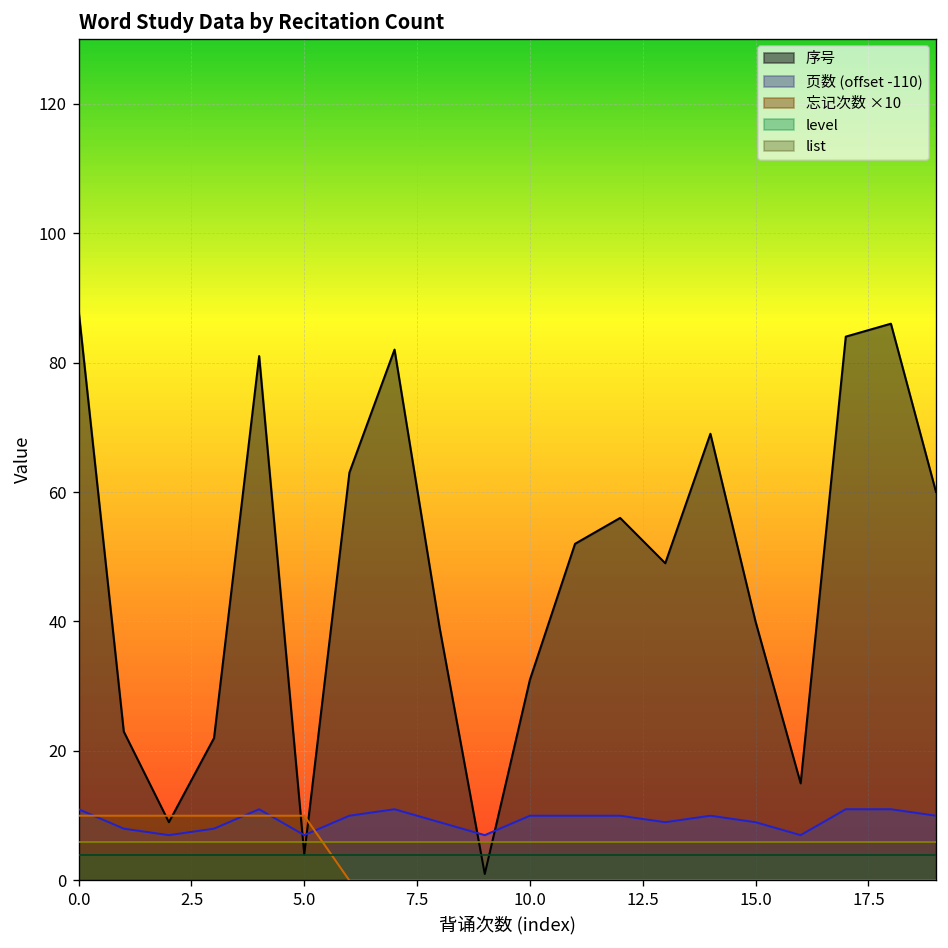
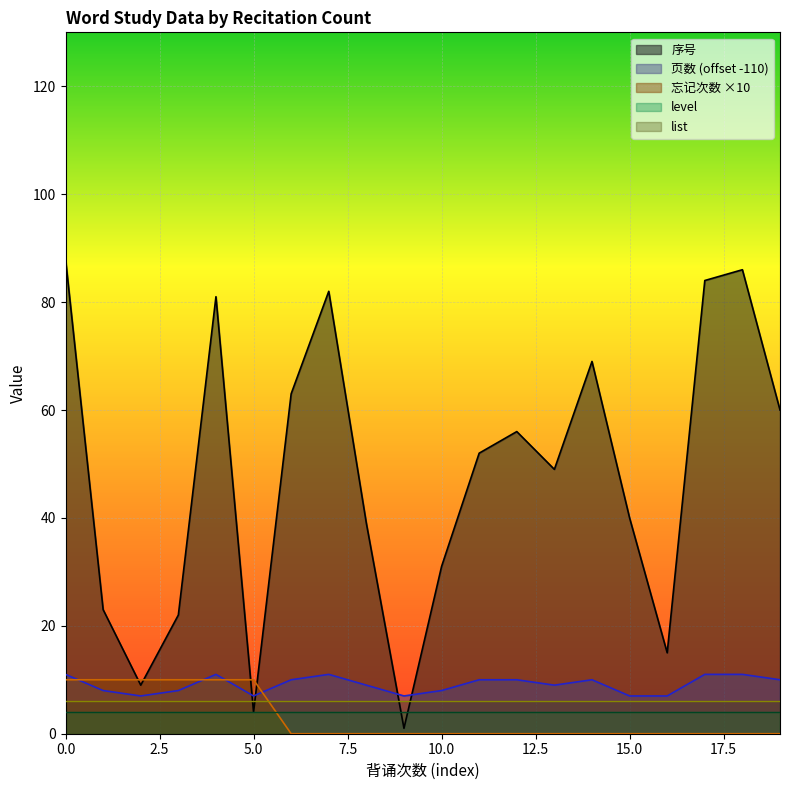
页数 (offset -110), 10.0: 10 -> 8
页数 (offset -110), 15.0: 9 -> 7
